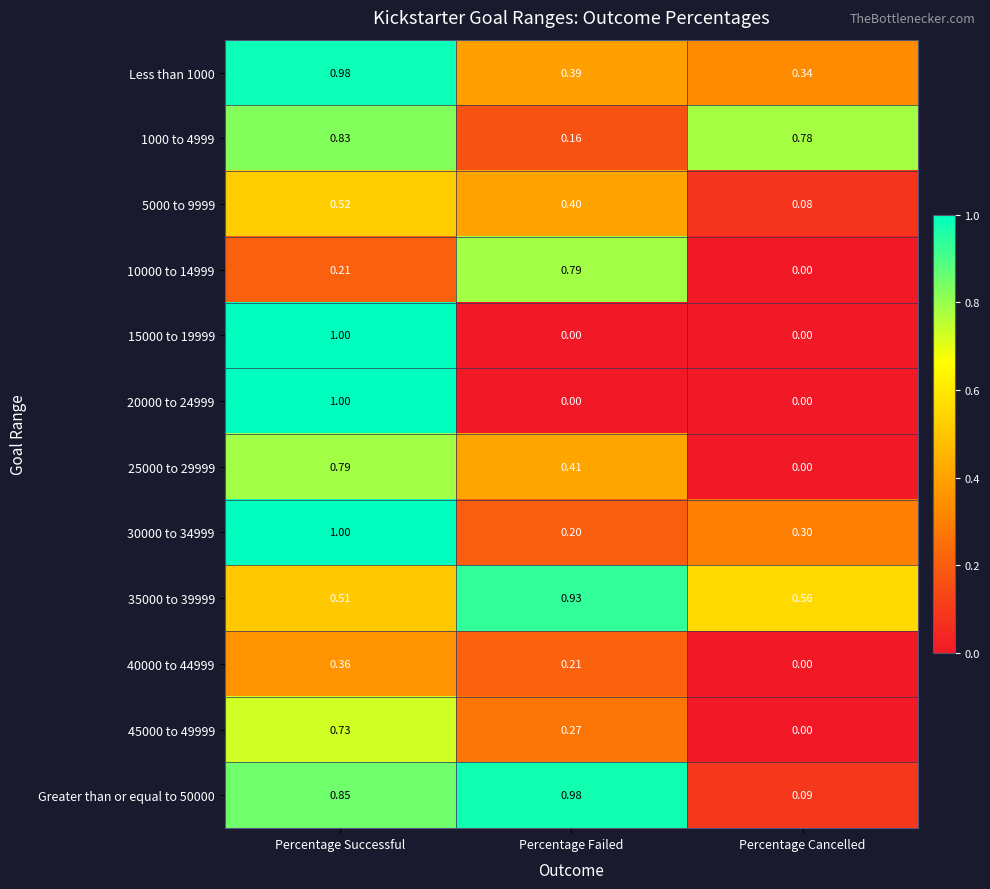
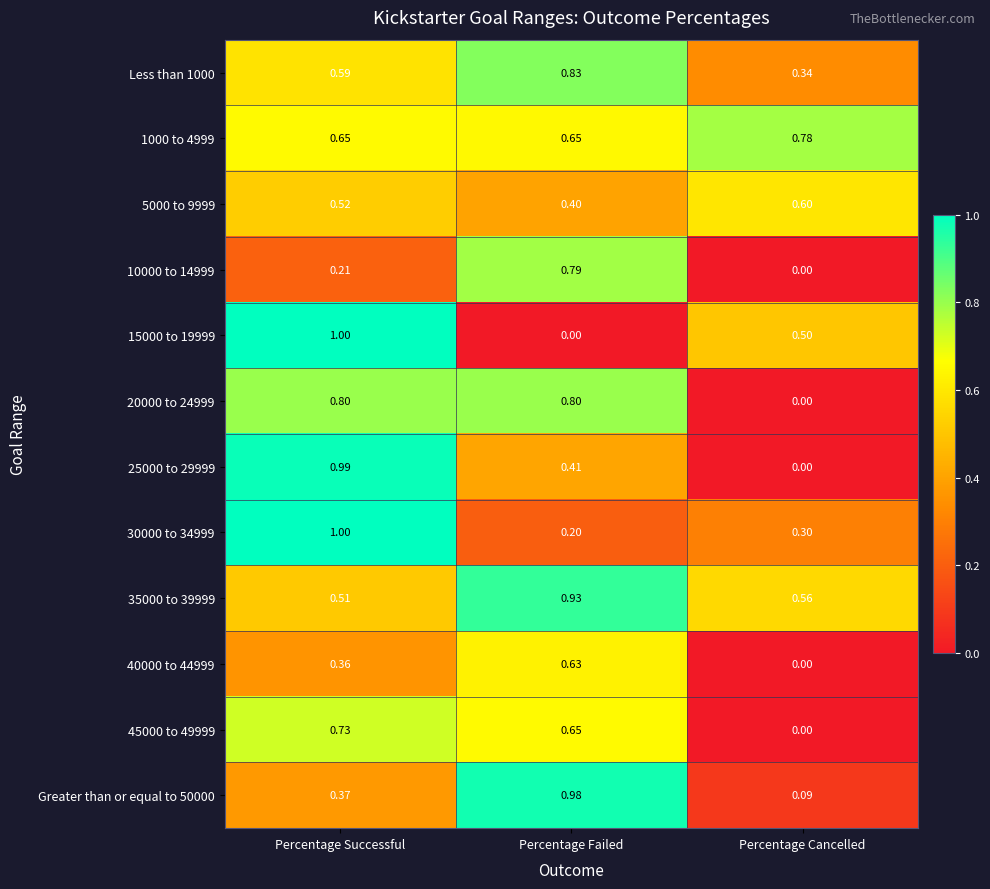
Less than 1000, Percentage Successful: 0.98 -> 0.59
Less than 1000, Percentage Failed: 0.39 -> 0.83
1000 to 4999, Percentage Successful: 0.83 -> 0.65
1000 to 4999, Percentage Failed: 0.16 -> 0.65
5000 to 9999, Percentage Cancelled: 0.08 -> 0.60
15000 to 19999, Percentage Cancelled: 0.00 -> 0.50
20000 to 24999, Percentage Successful: 1.00 -> 0.80
20000 to 24999, Percentage Failed: 0.00 -> 0.80
25000 to 29999, Percentage Successful: 0.79 -> 0.99
40000 to 44999, Percentage Failed: 0.21 -> 0.63
45000 to 49999, Percentage Failed: 0.27 -> 0.65
Greater than or equal to 50000, Percentage Successful: 0.85 -> 0.37
